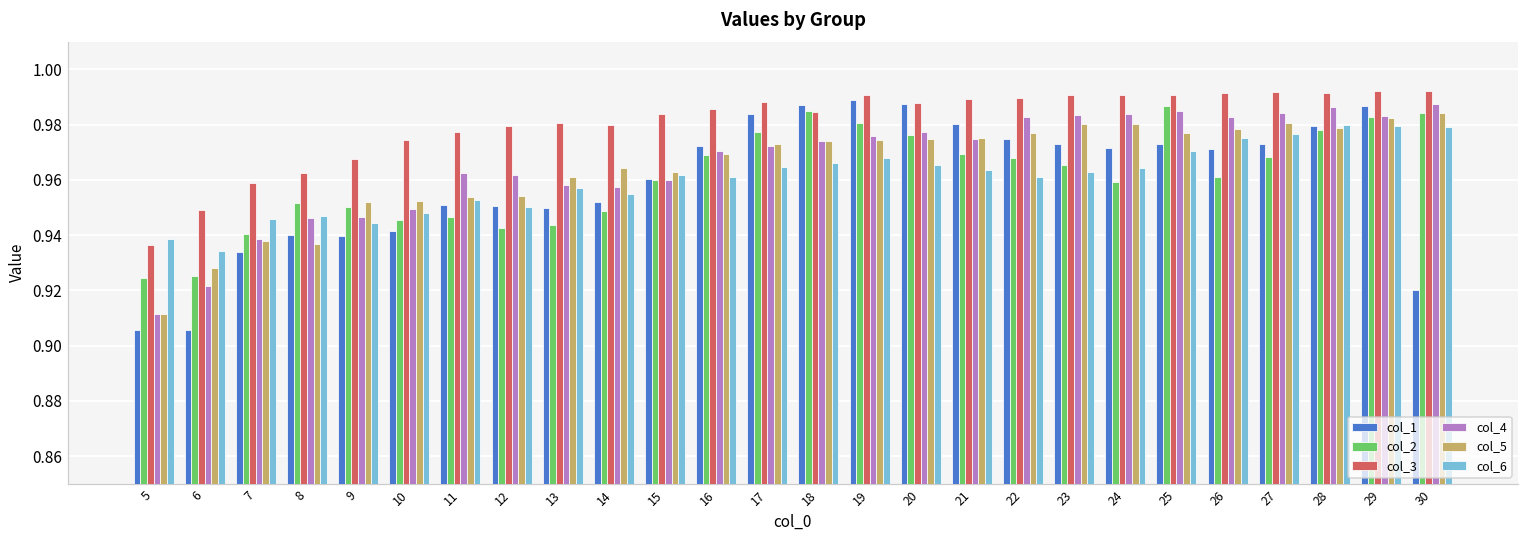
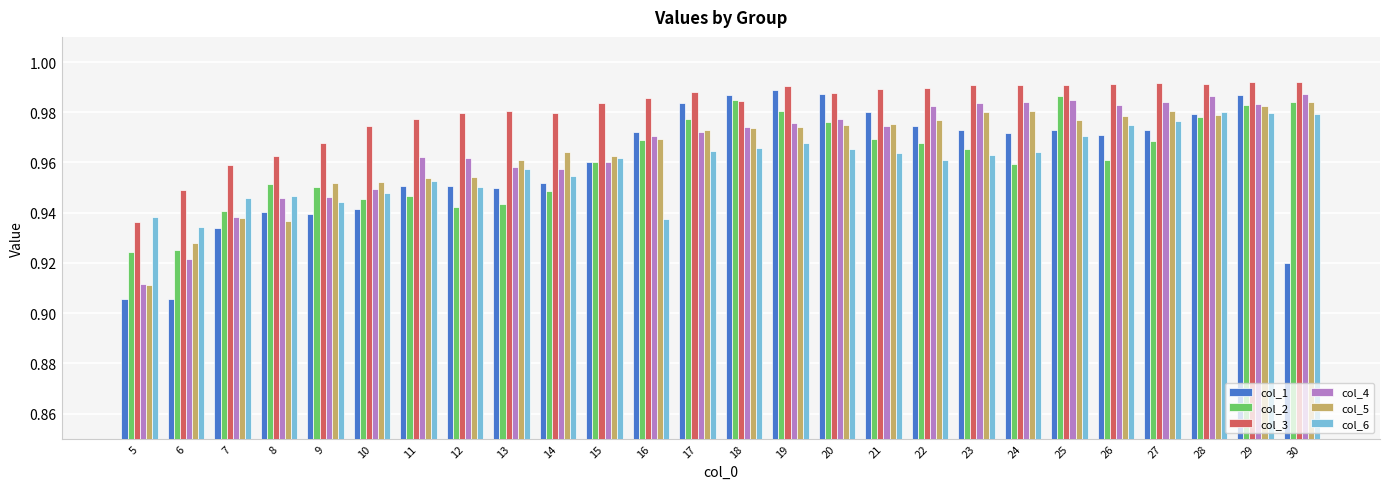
col_6, 16: 0.961 -> 0.937
